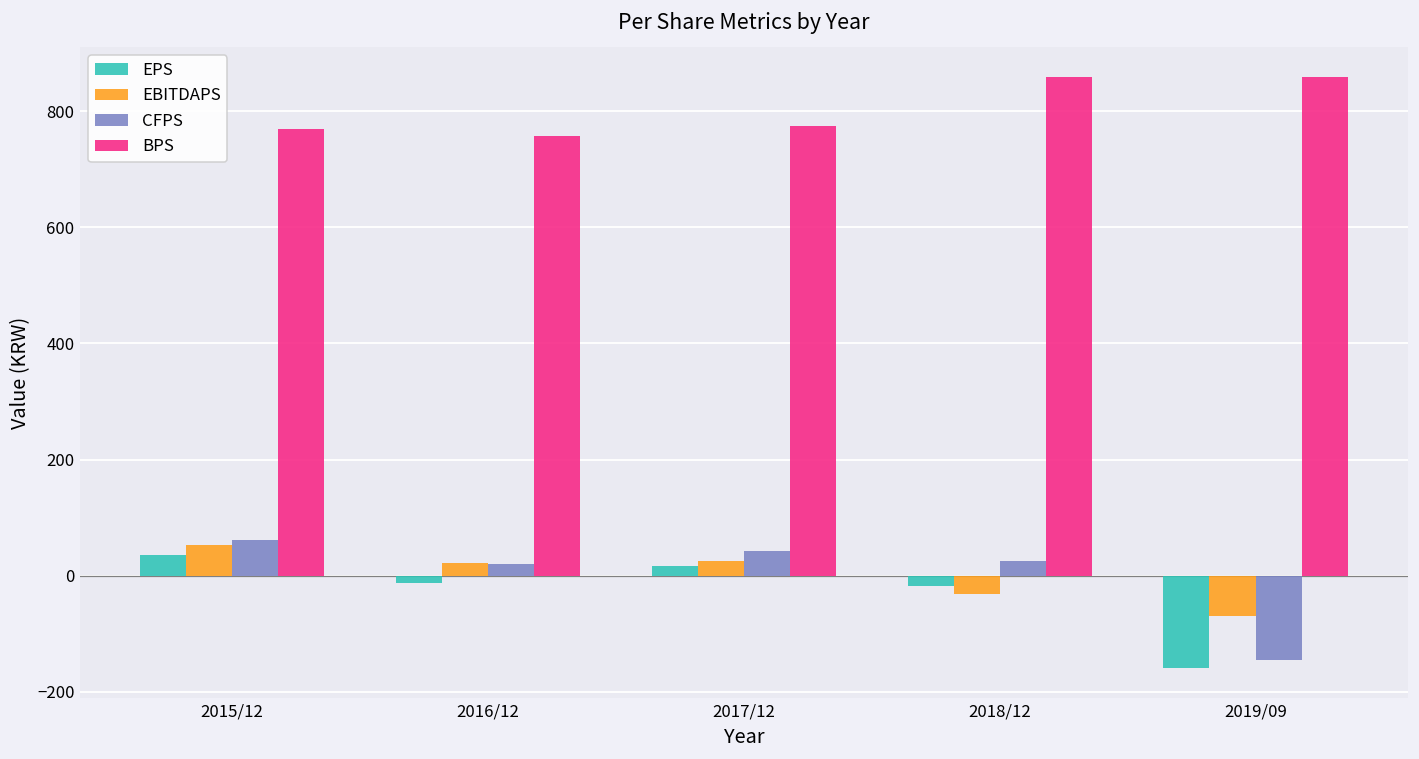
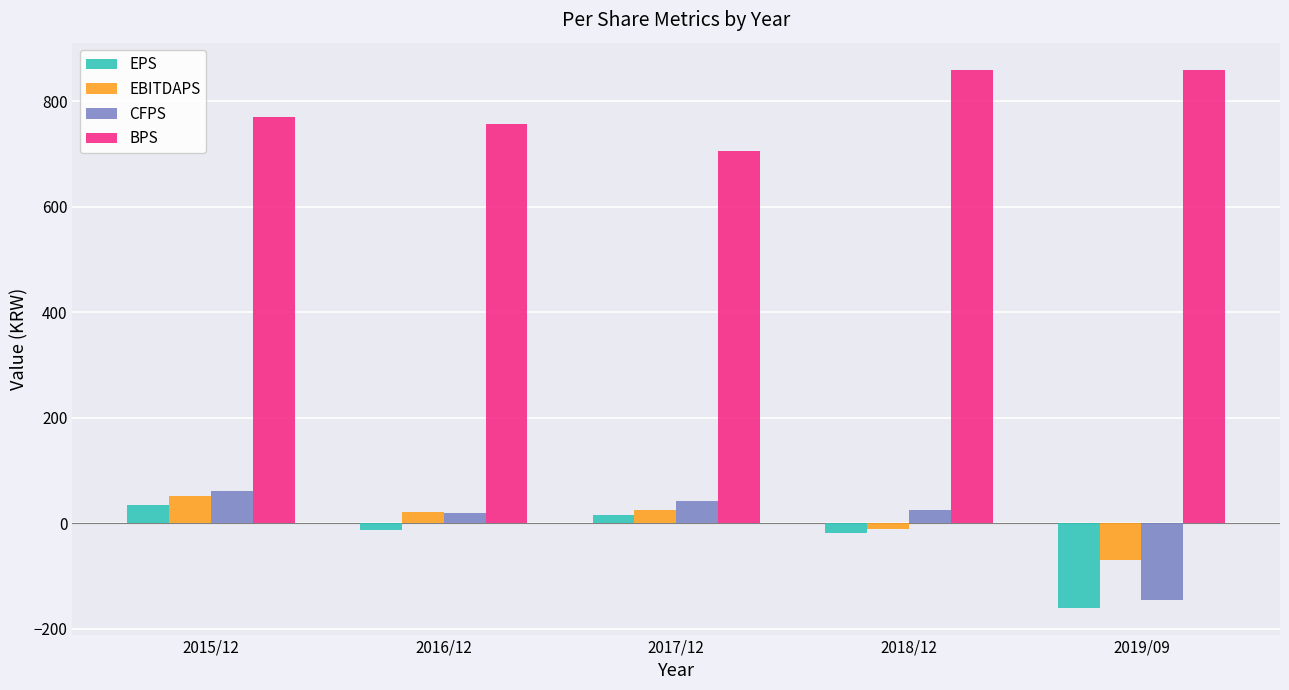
BPS, 2017/12: 770 -> 710
EBITDAPS, 2018/12: -30 -> -10
